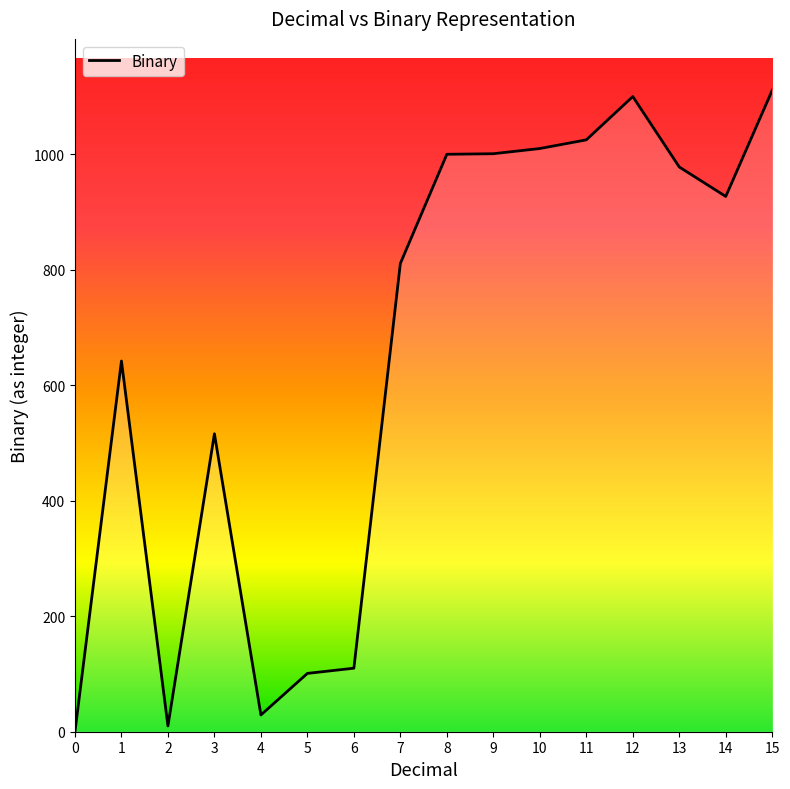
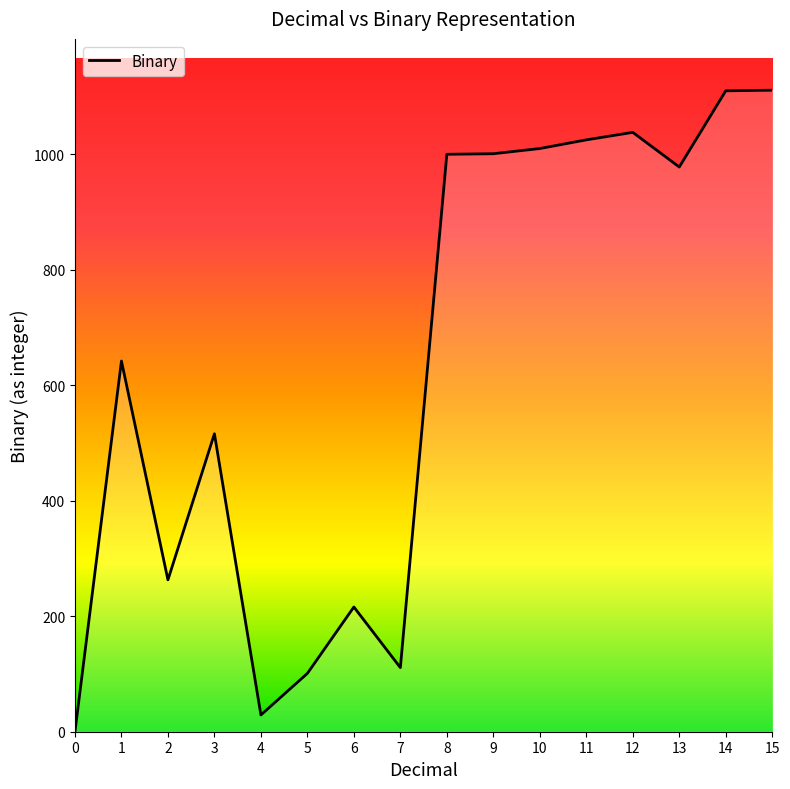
2: 10 -> 260
6: 110 -> 220
7: 810 -> 110
12: 1100 -> 1040
14: 930 -> 1110
